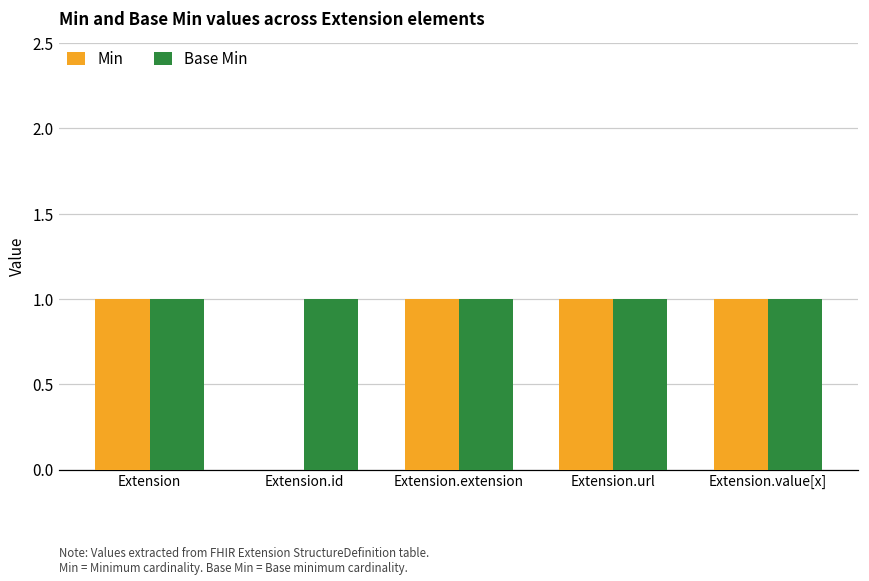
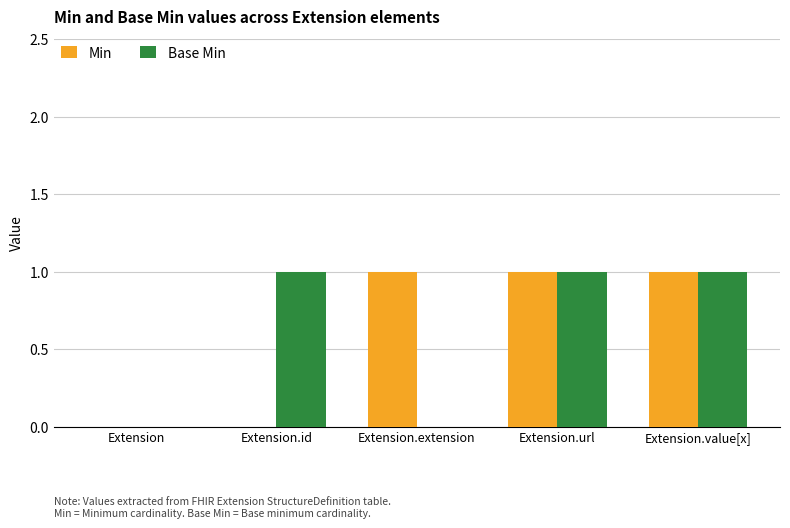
Min, Extension: 1 -> 0
Base Min, Extension: 1 -> 0
Base Min, Extension.extension: 1 -> 0
